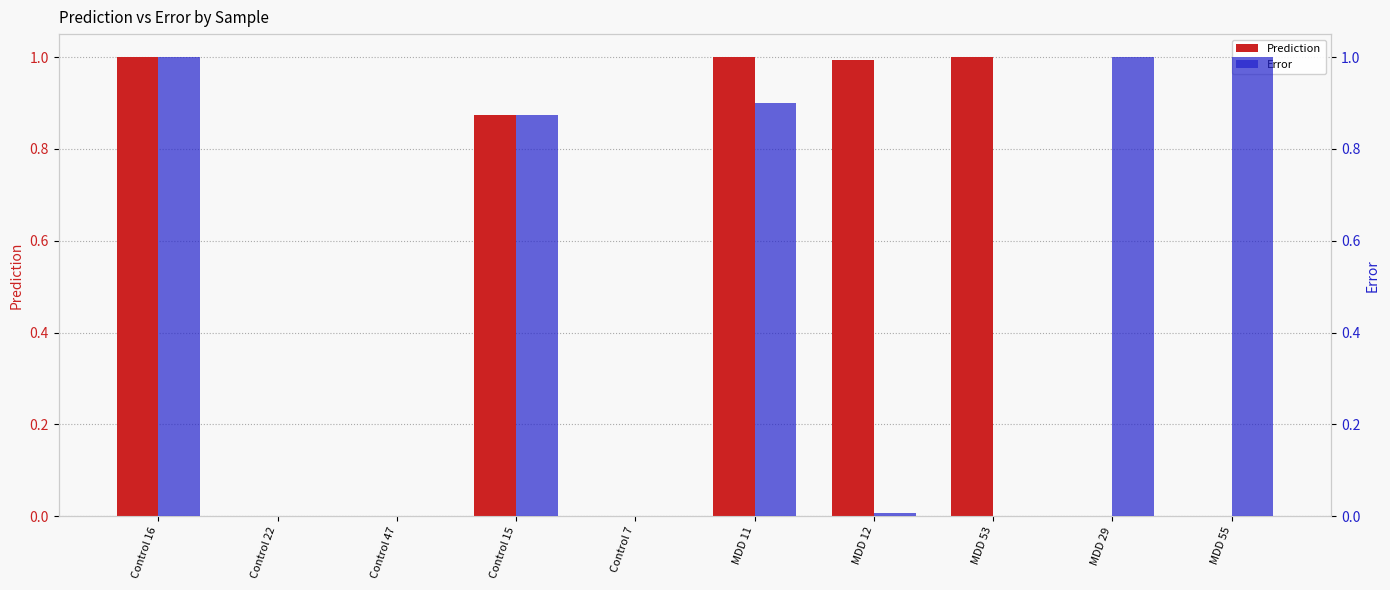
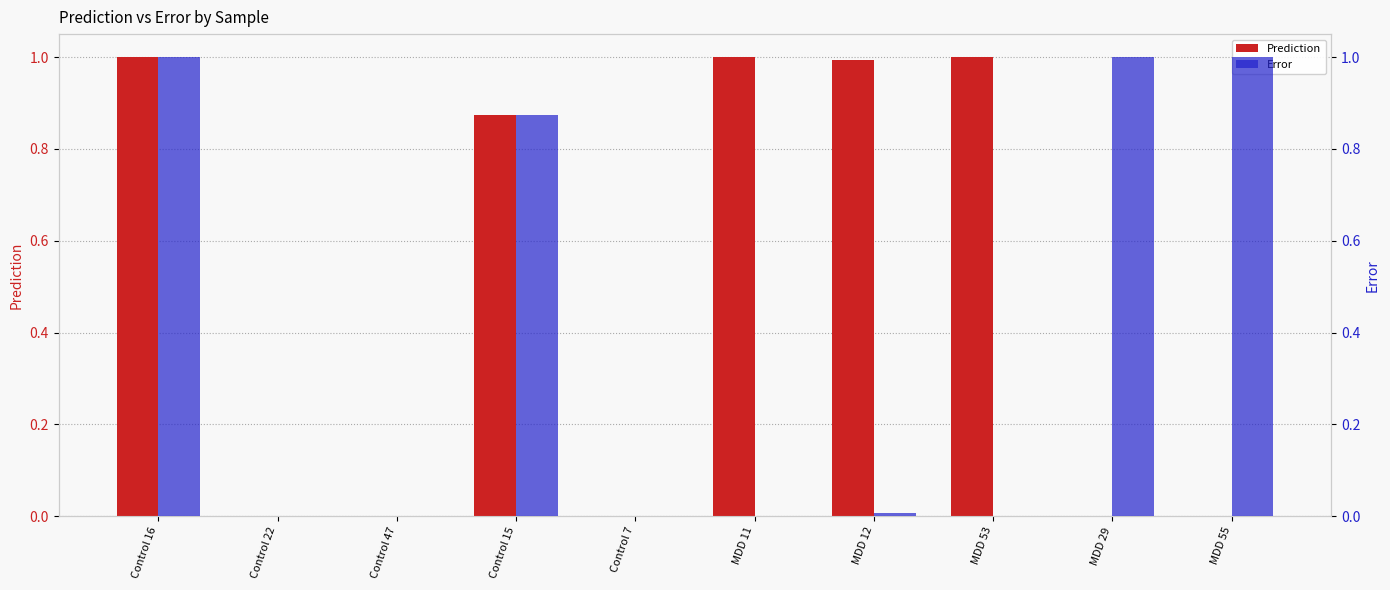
Error, MDD 11: 0.9 -> 0.0
